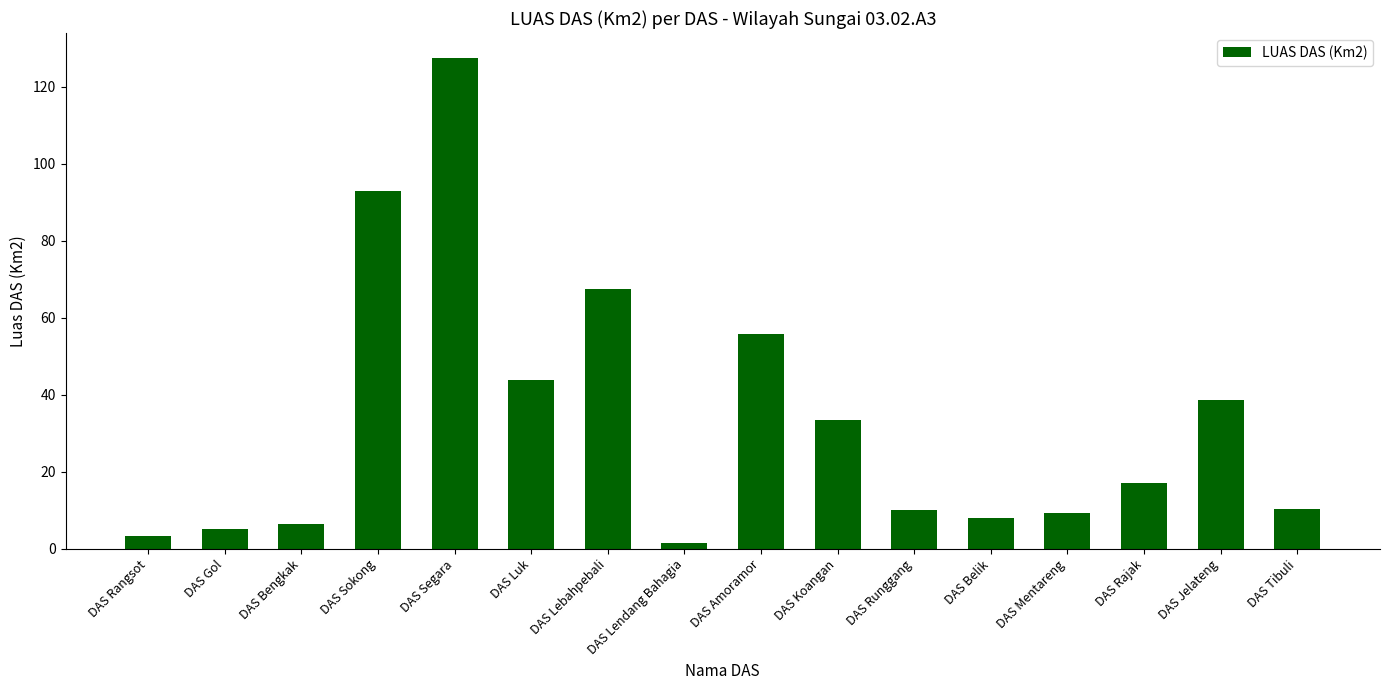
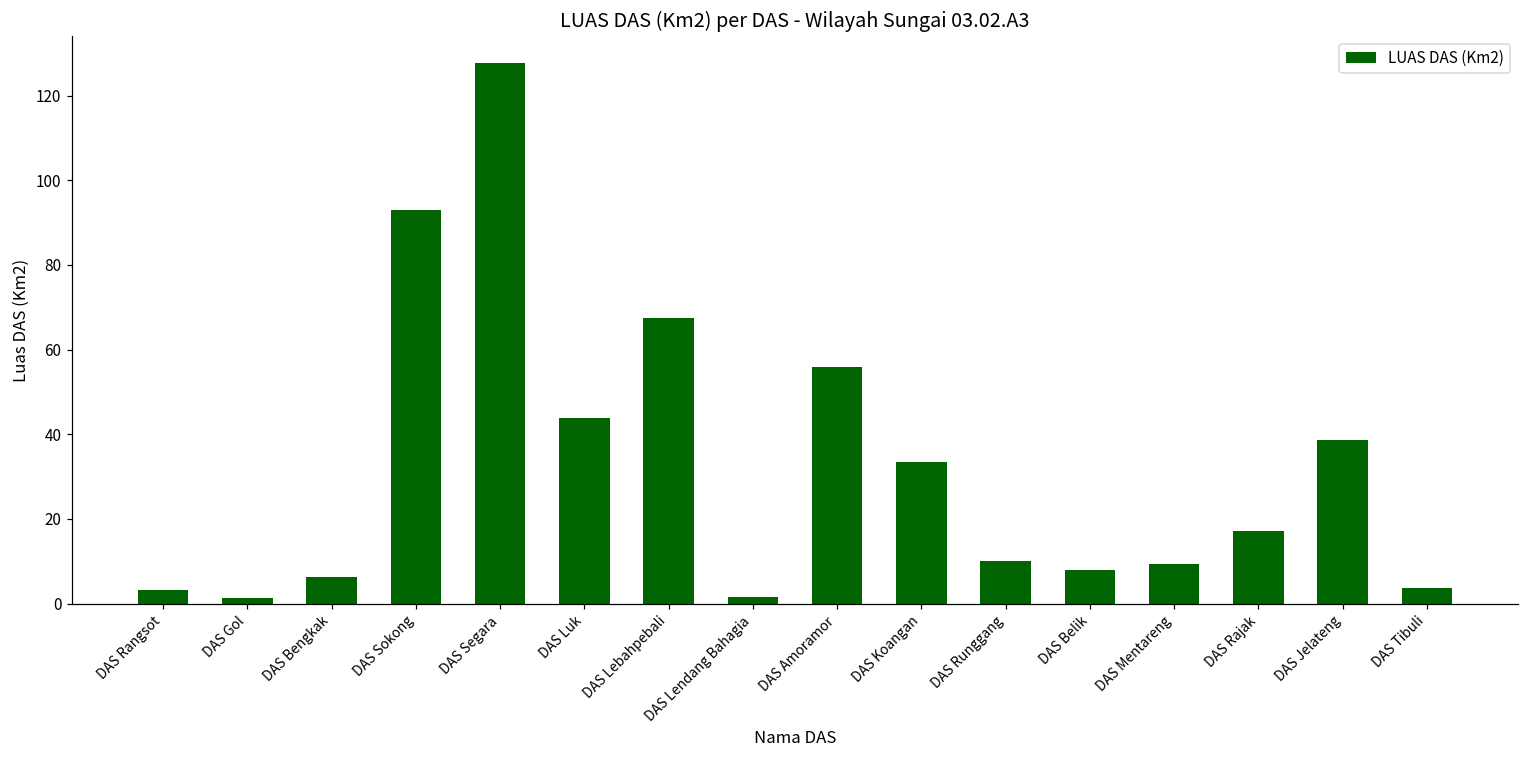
DAS Gol: 5 -> 1
DAS Tibuli: 10 -> 4
